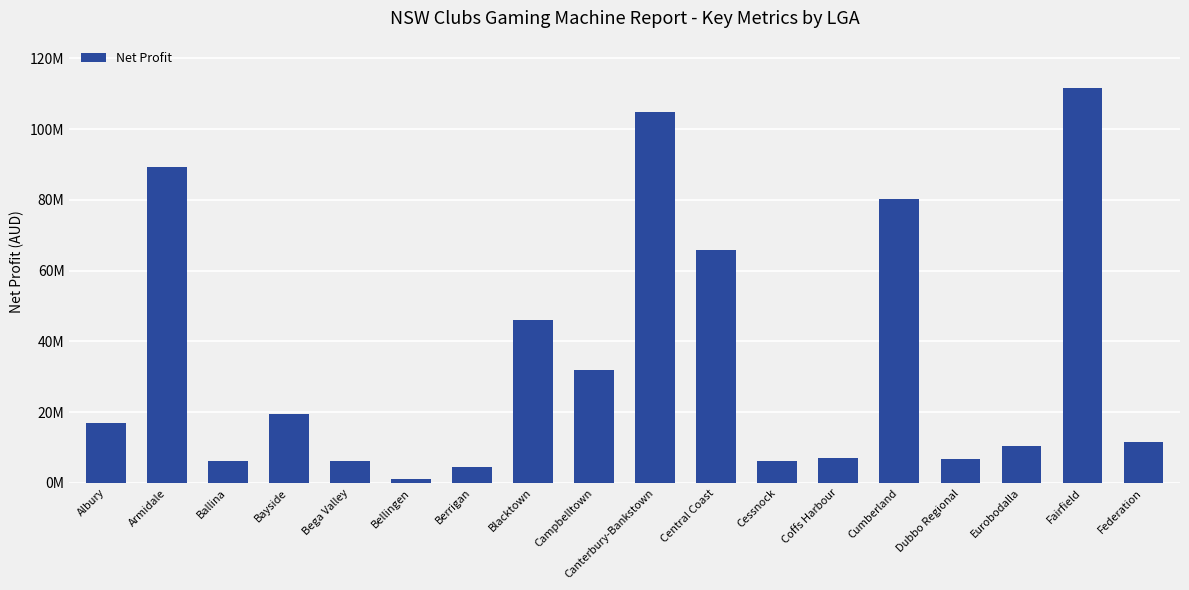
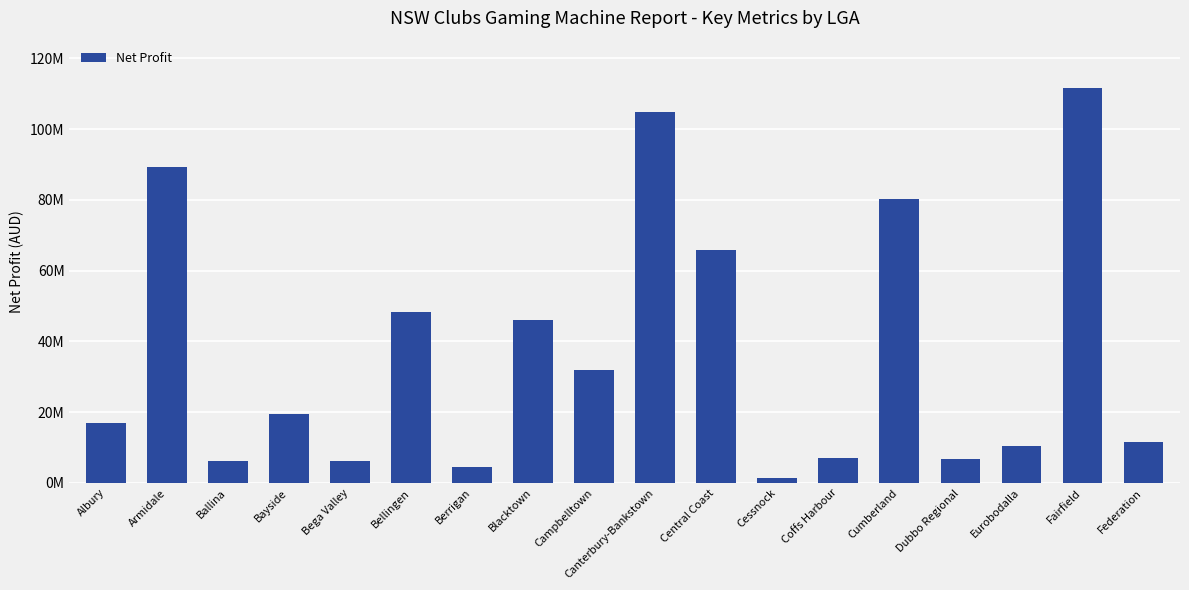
Bellingen: 1000000 -> 48000000
Cessnock: 6000000 -> 1000000
